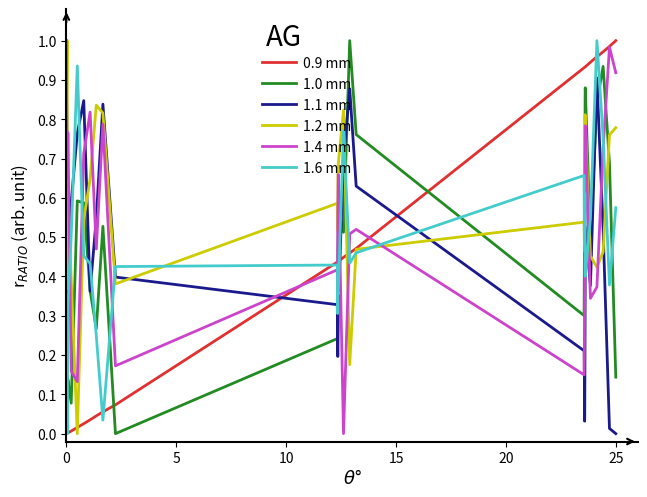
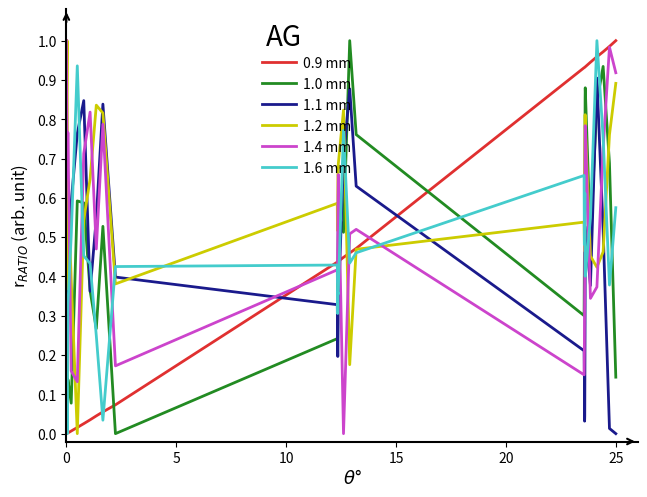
1.2 mm, 25: 0.78 -> 0.89
